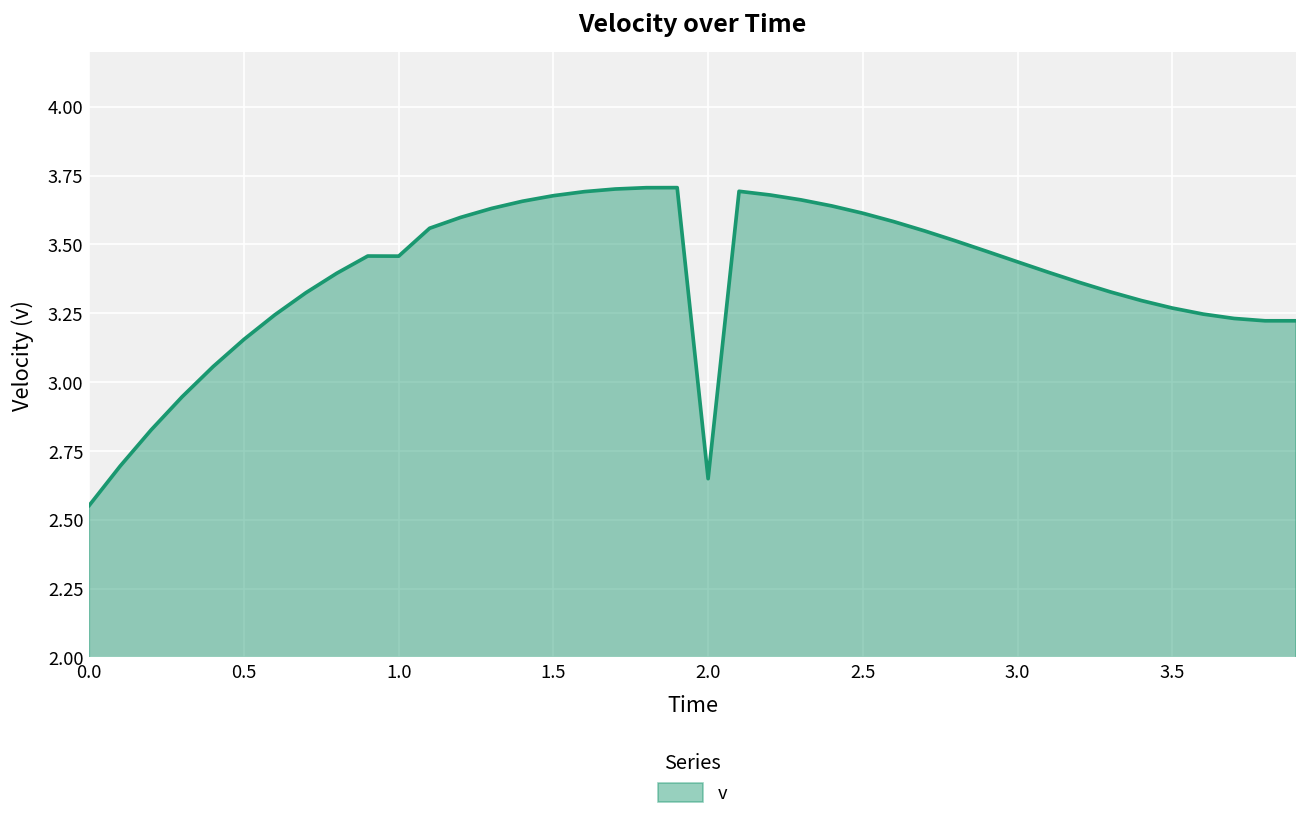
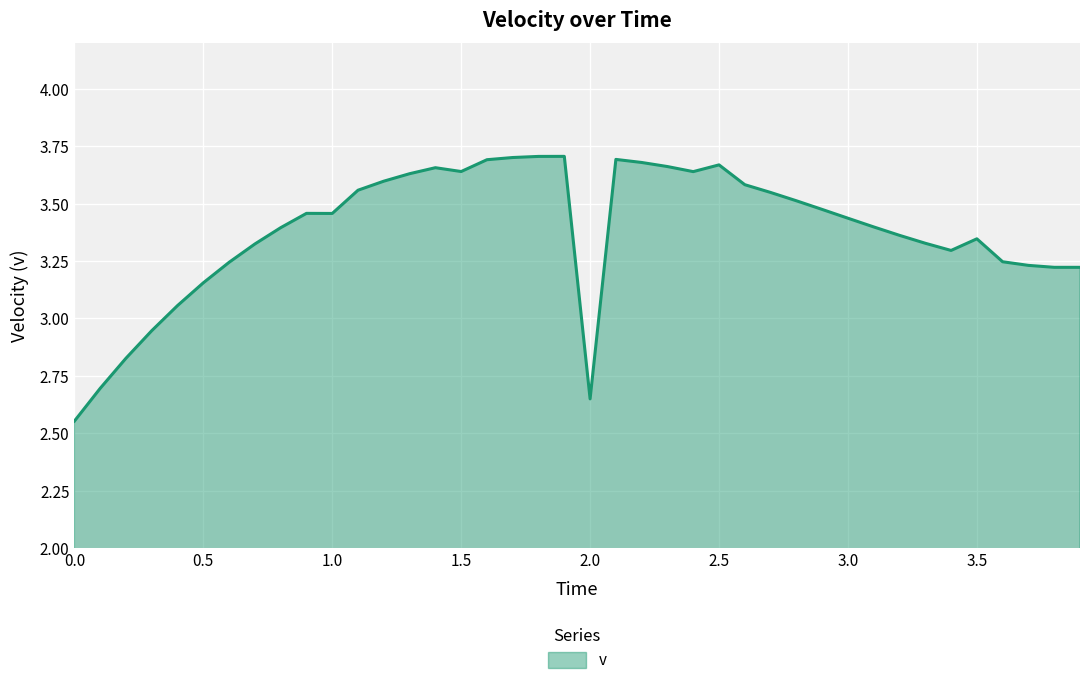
1.5: 3.68 -> 3.64
2.5: 3.61 -> 3.67
3.5: 3.27 -> 3.35
